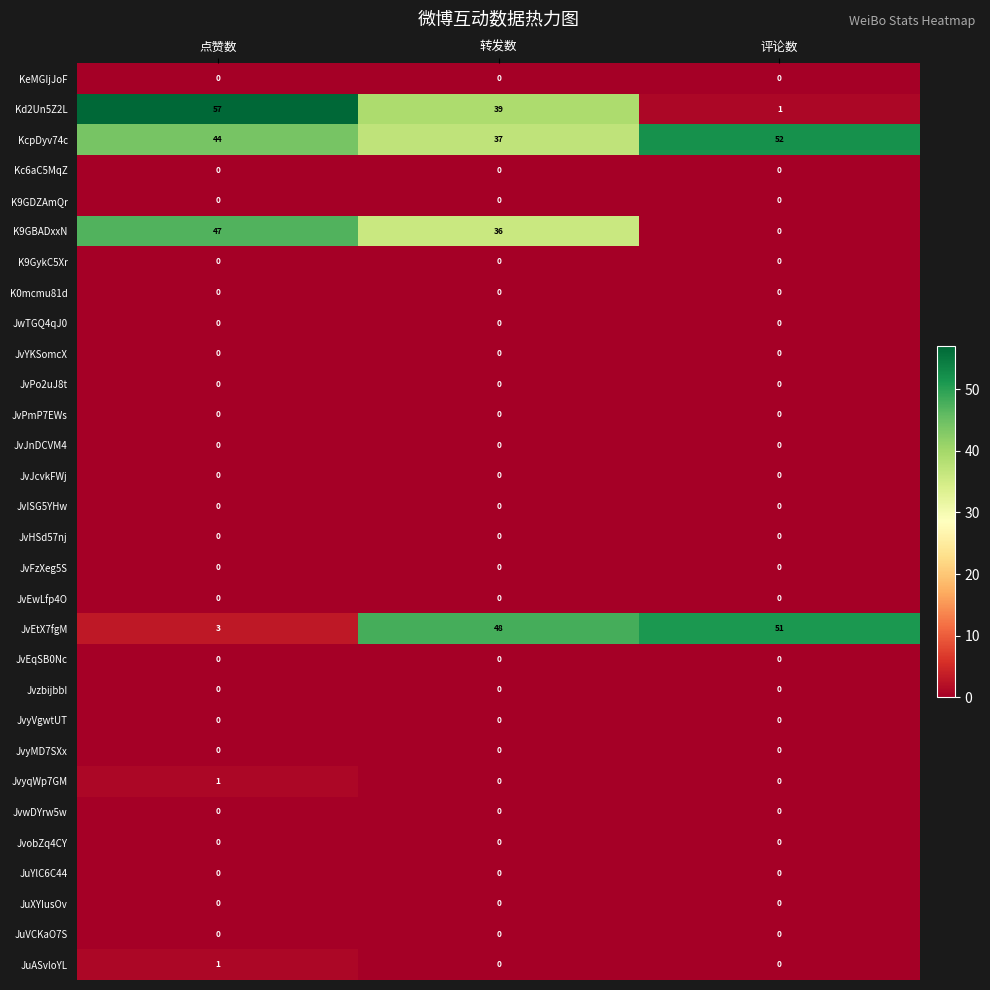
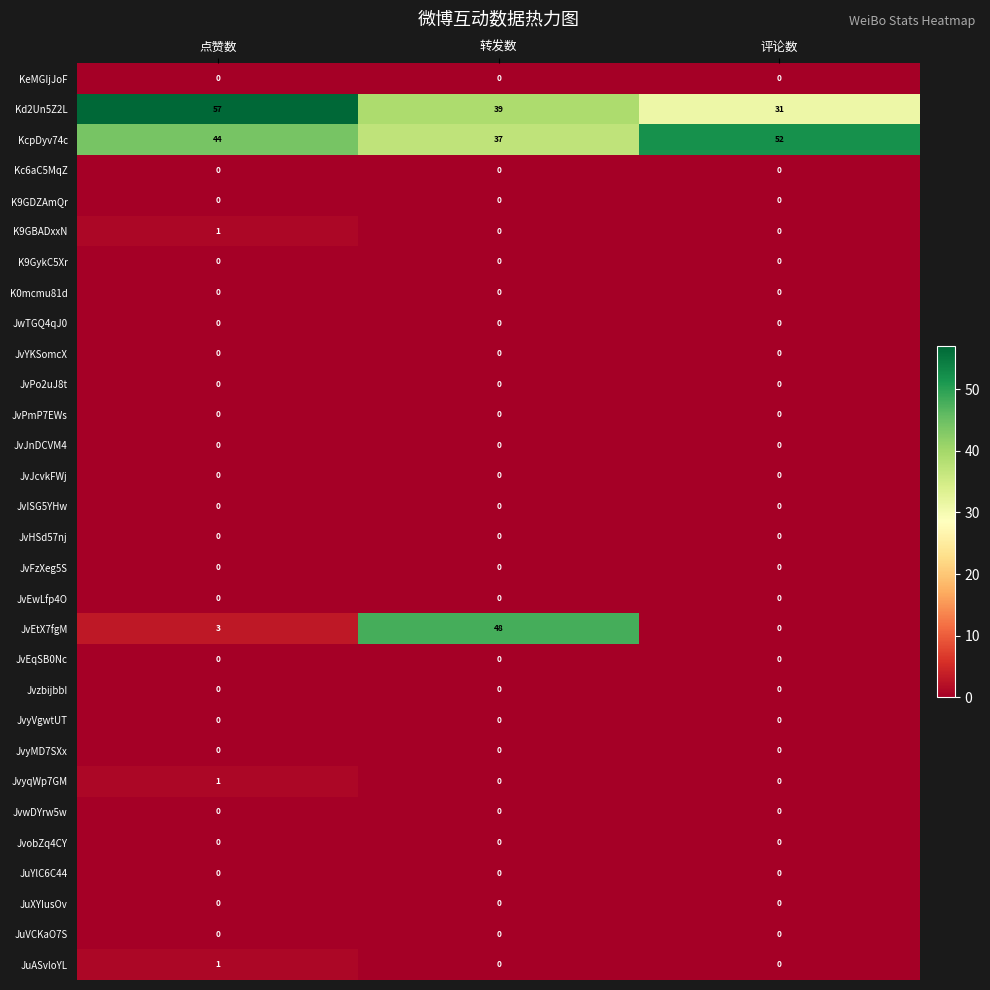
Kd2Un5Z2L, 评论数: 1 -> 31
K9GBADxxN, 点赞数: 47 -> 1
K9GBADxxN, 转发数: 36 -> 0
JvEtX7fgM, 评论数: 51 -> 0
